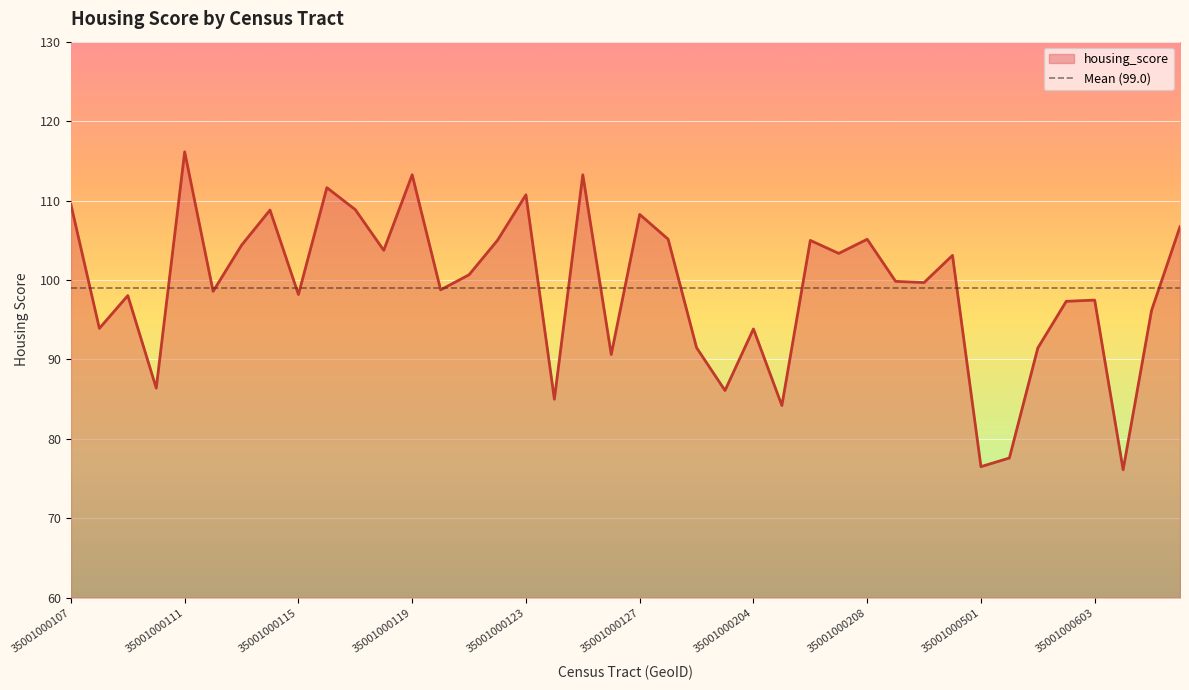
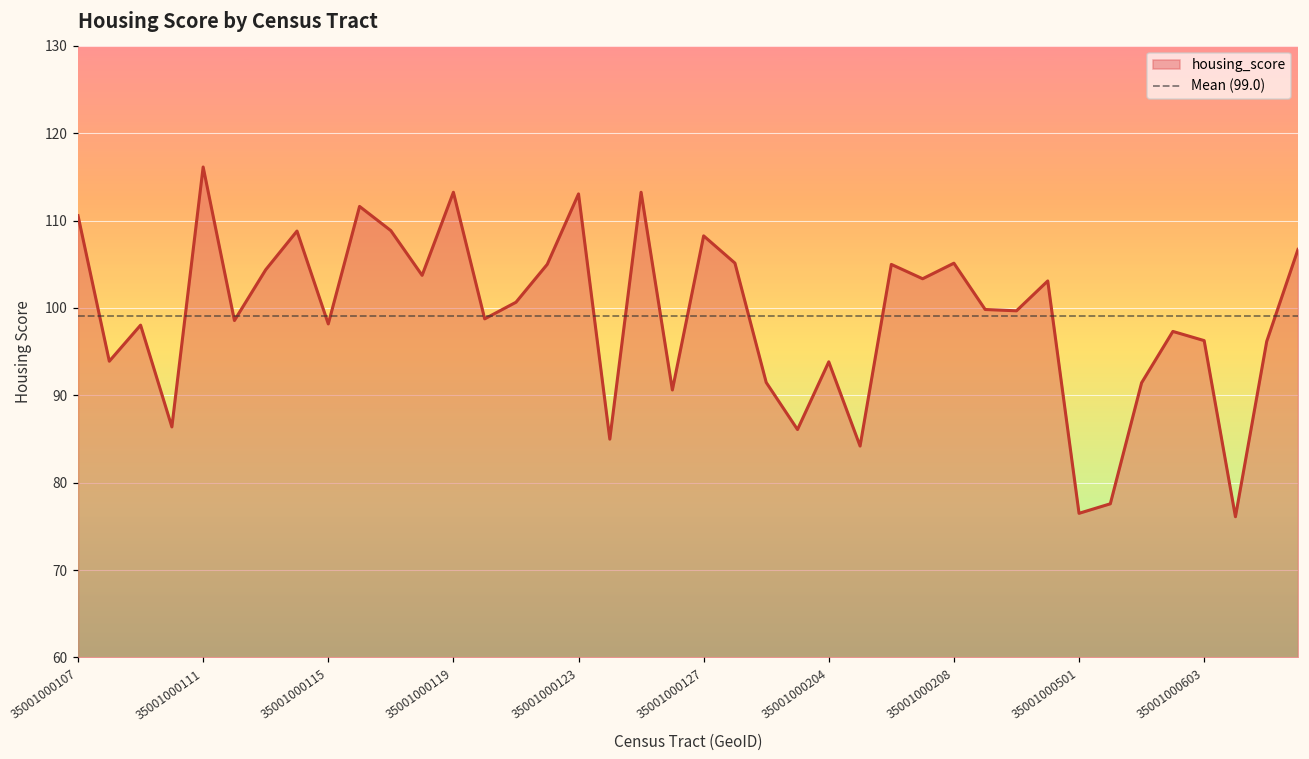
35001000107: 109 -> 111
35001000123: 111 -> 113
35001000603: 97 -> 96
